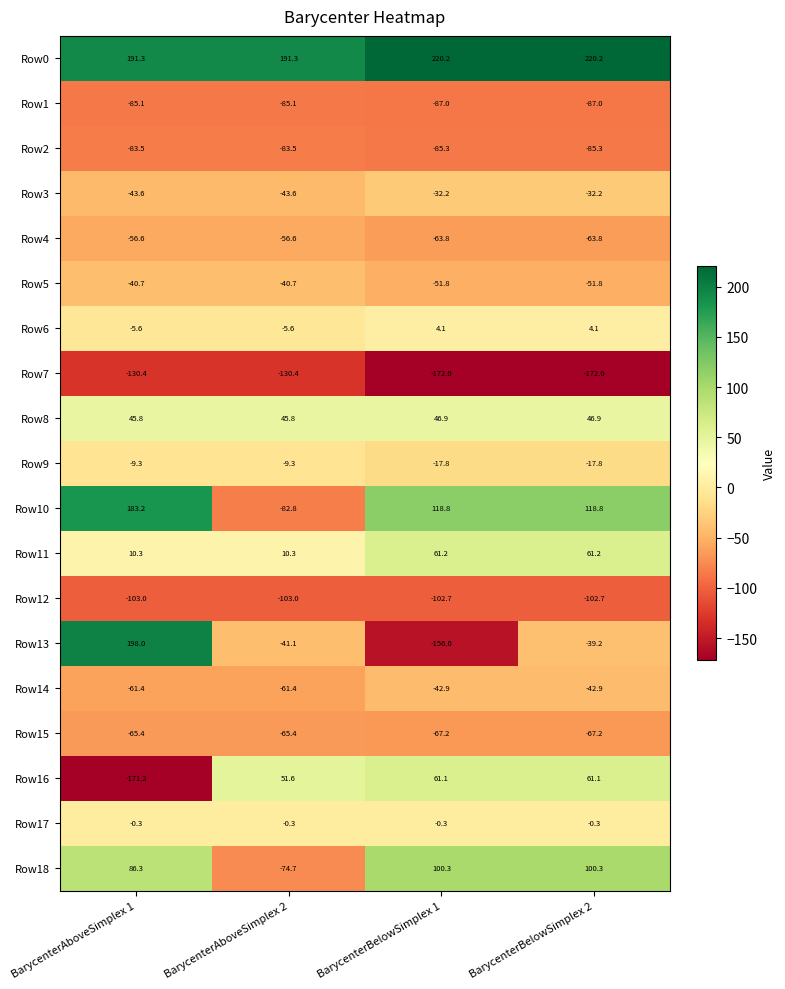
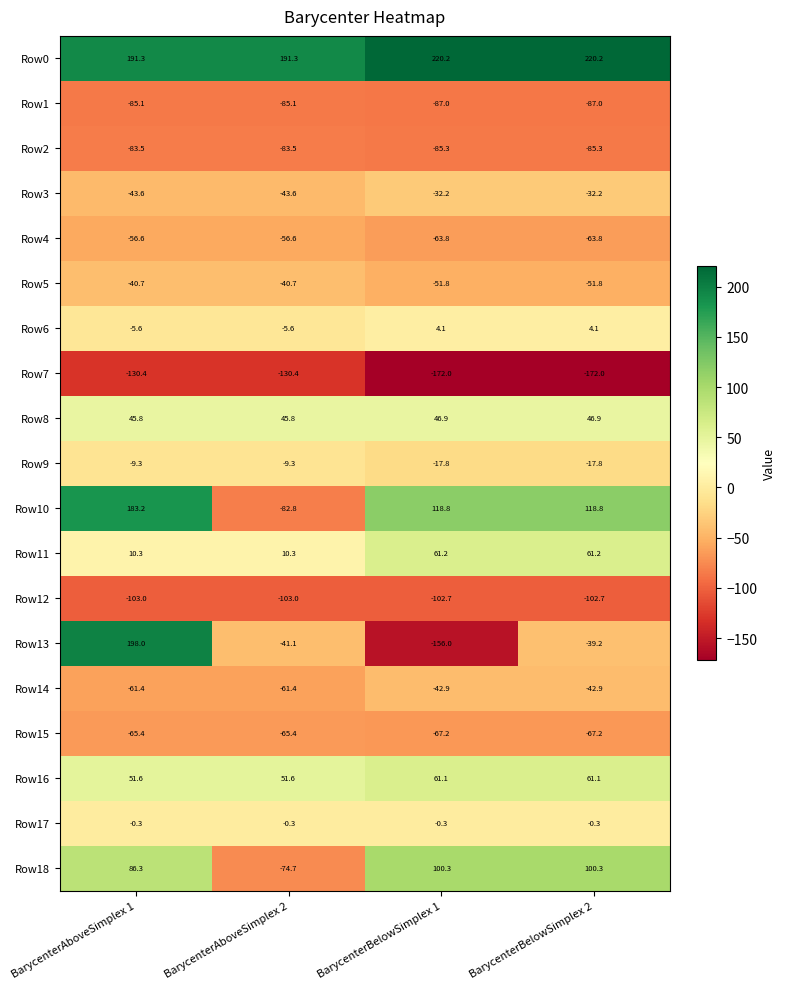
Row16, BarycenterAboveSimplex 1: -171.2 -> 51.6
